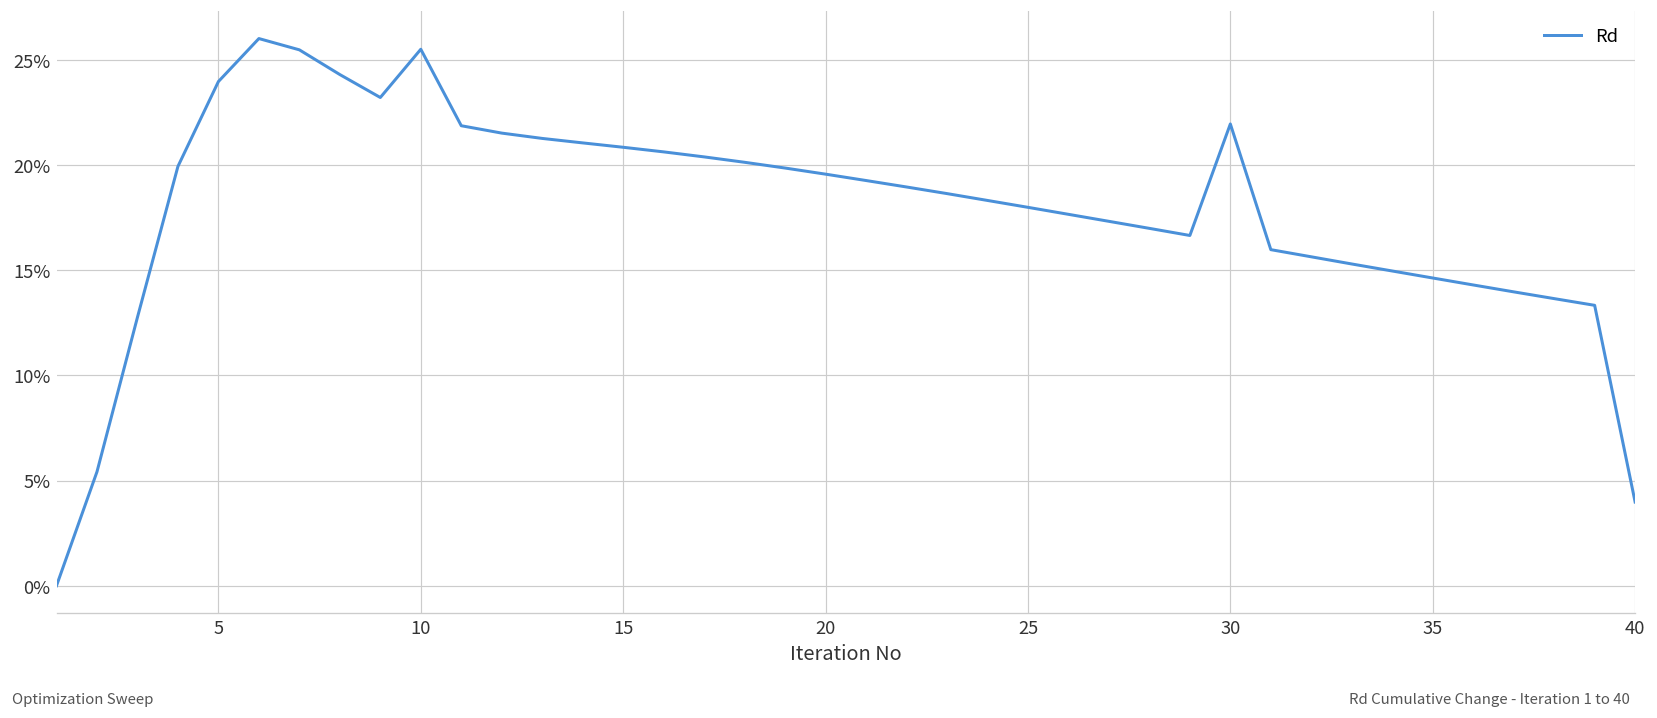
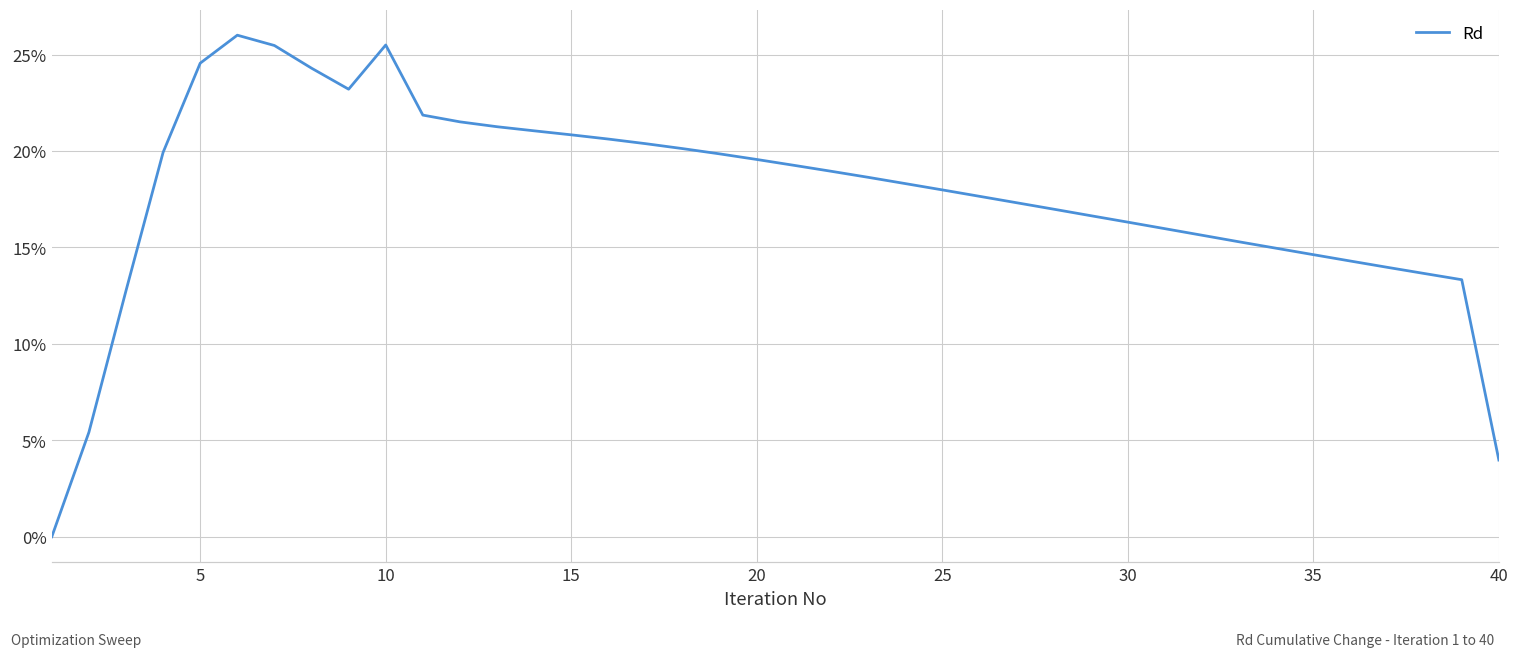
5: 24.0% -> 24.6%
30: 22.0% -> 16.3%
